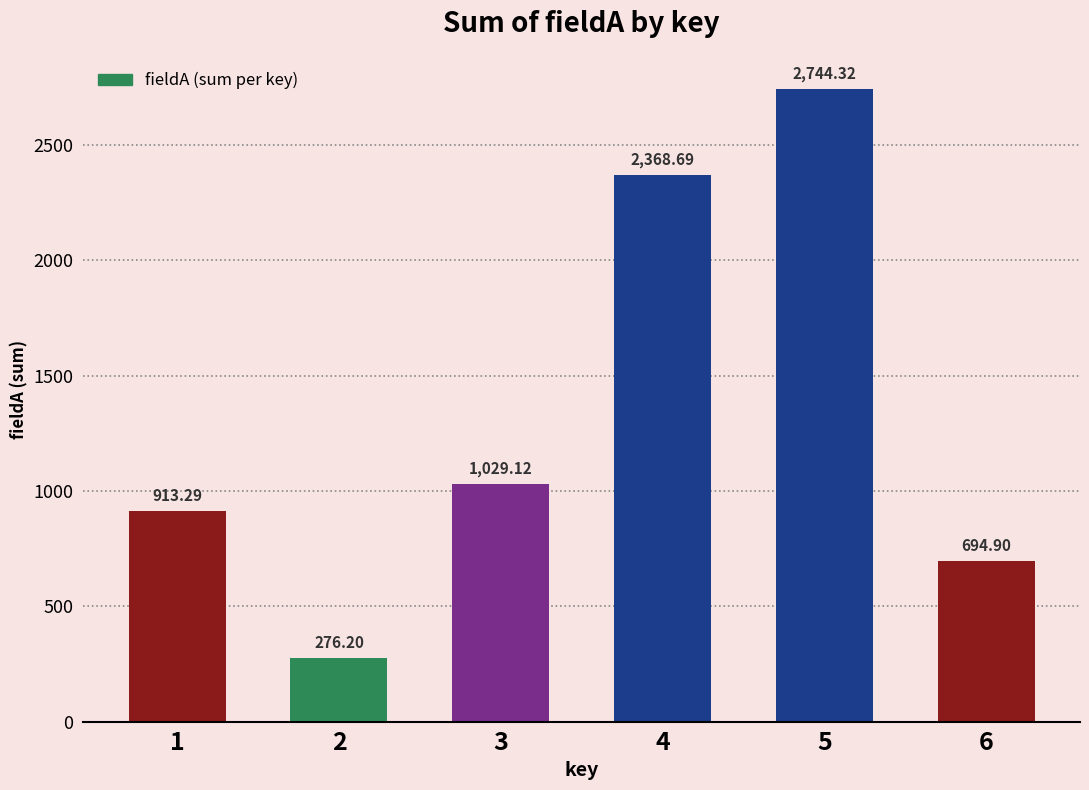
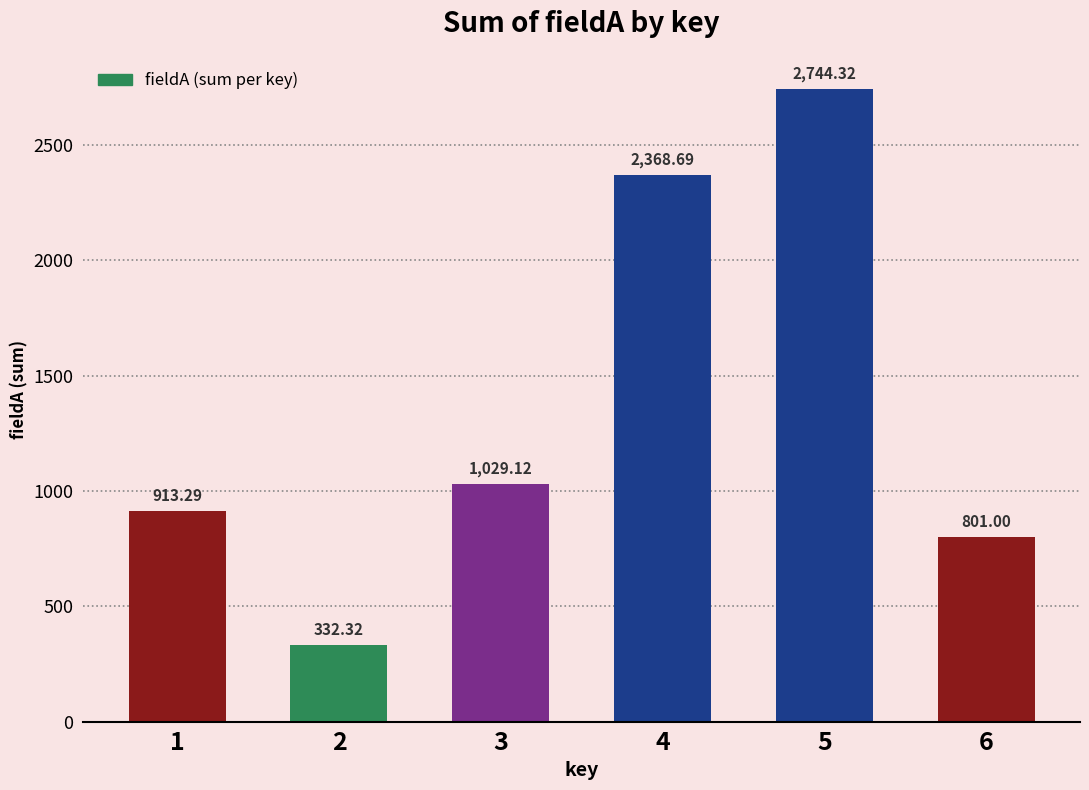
2: 276.20 -> 332.32
6: 694.90 -> 801.00
